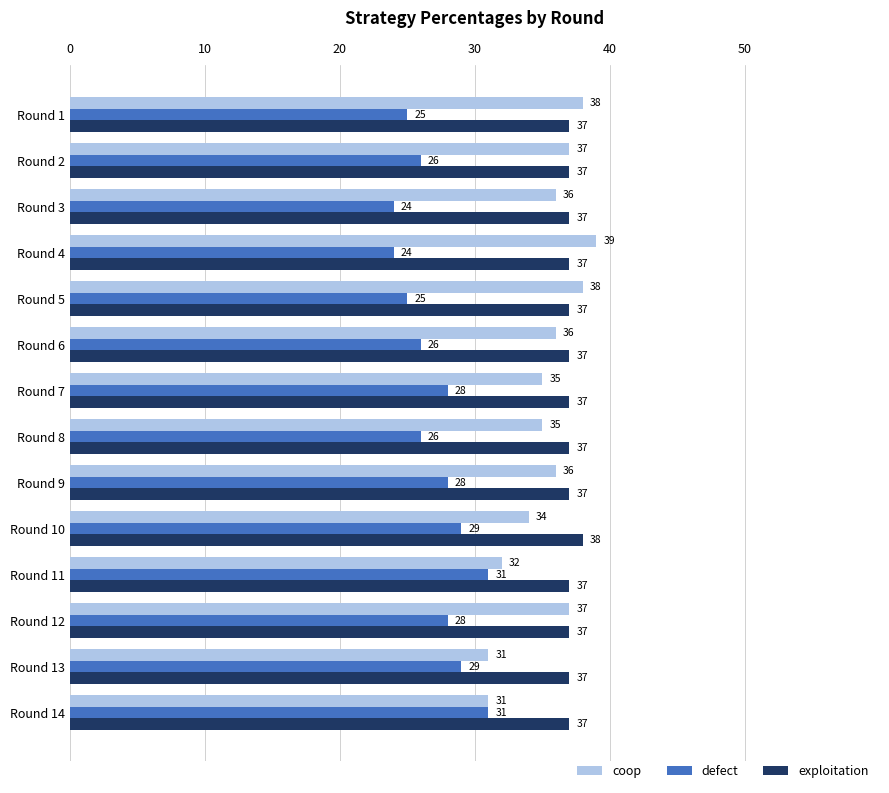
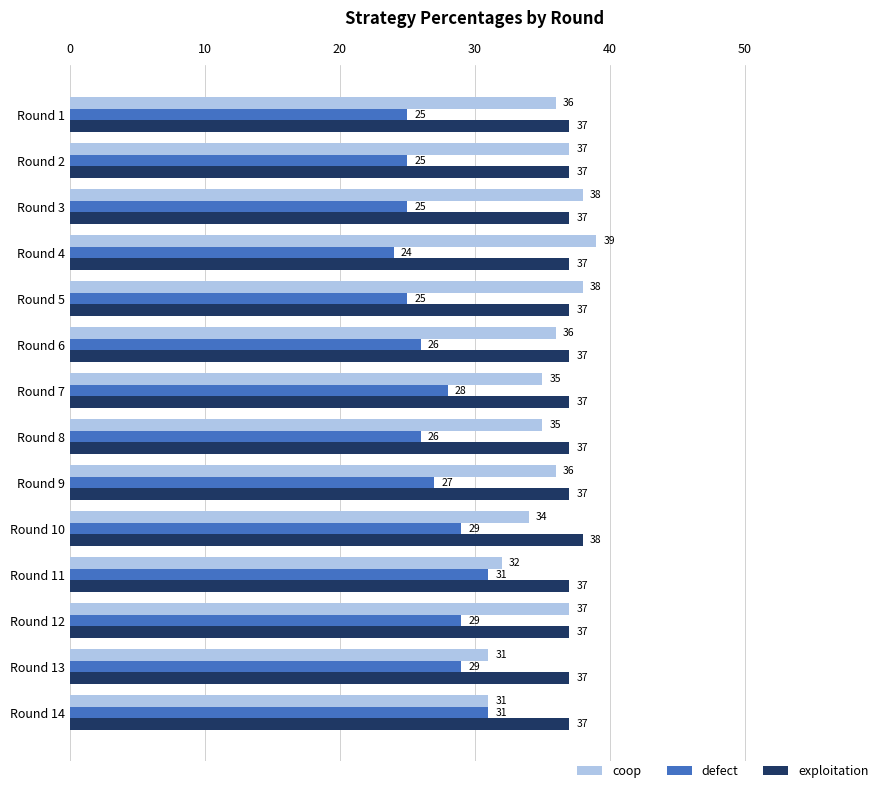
coop, Round 1: 38 -> 36
defect, Round 2: 26 -> 25
coop, Round 3: 36 -> 38
defect, Round 3: 24 -> 25
defect, Round 9: 28 -> 27
defect, Round 12: 28 -> 29
